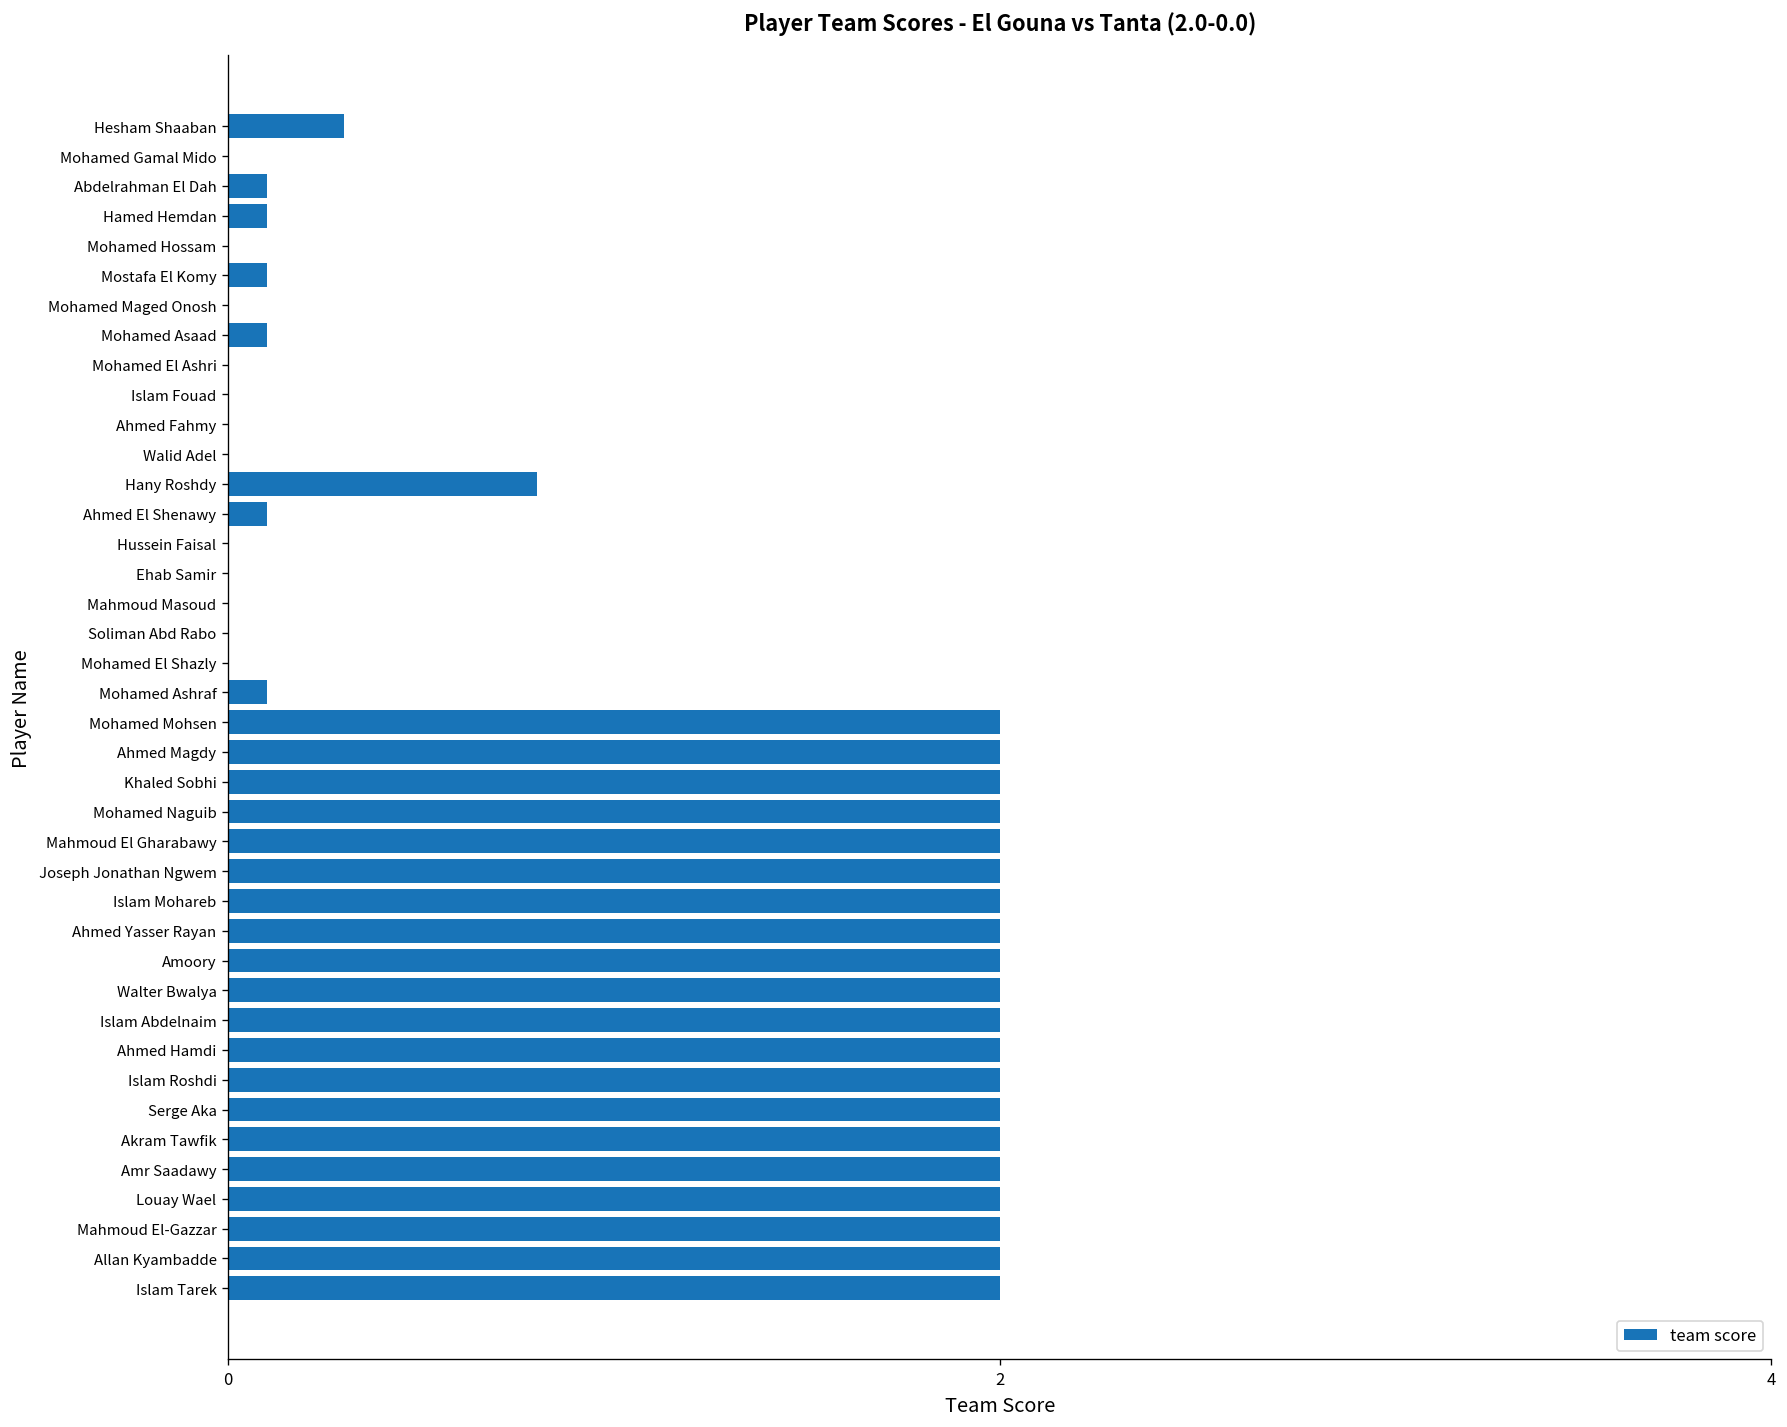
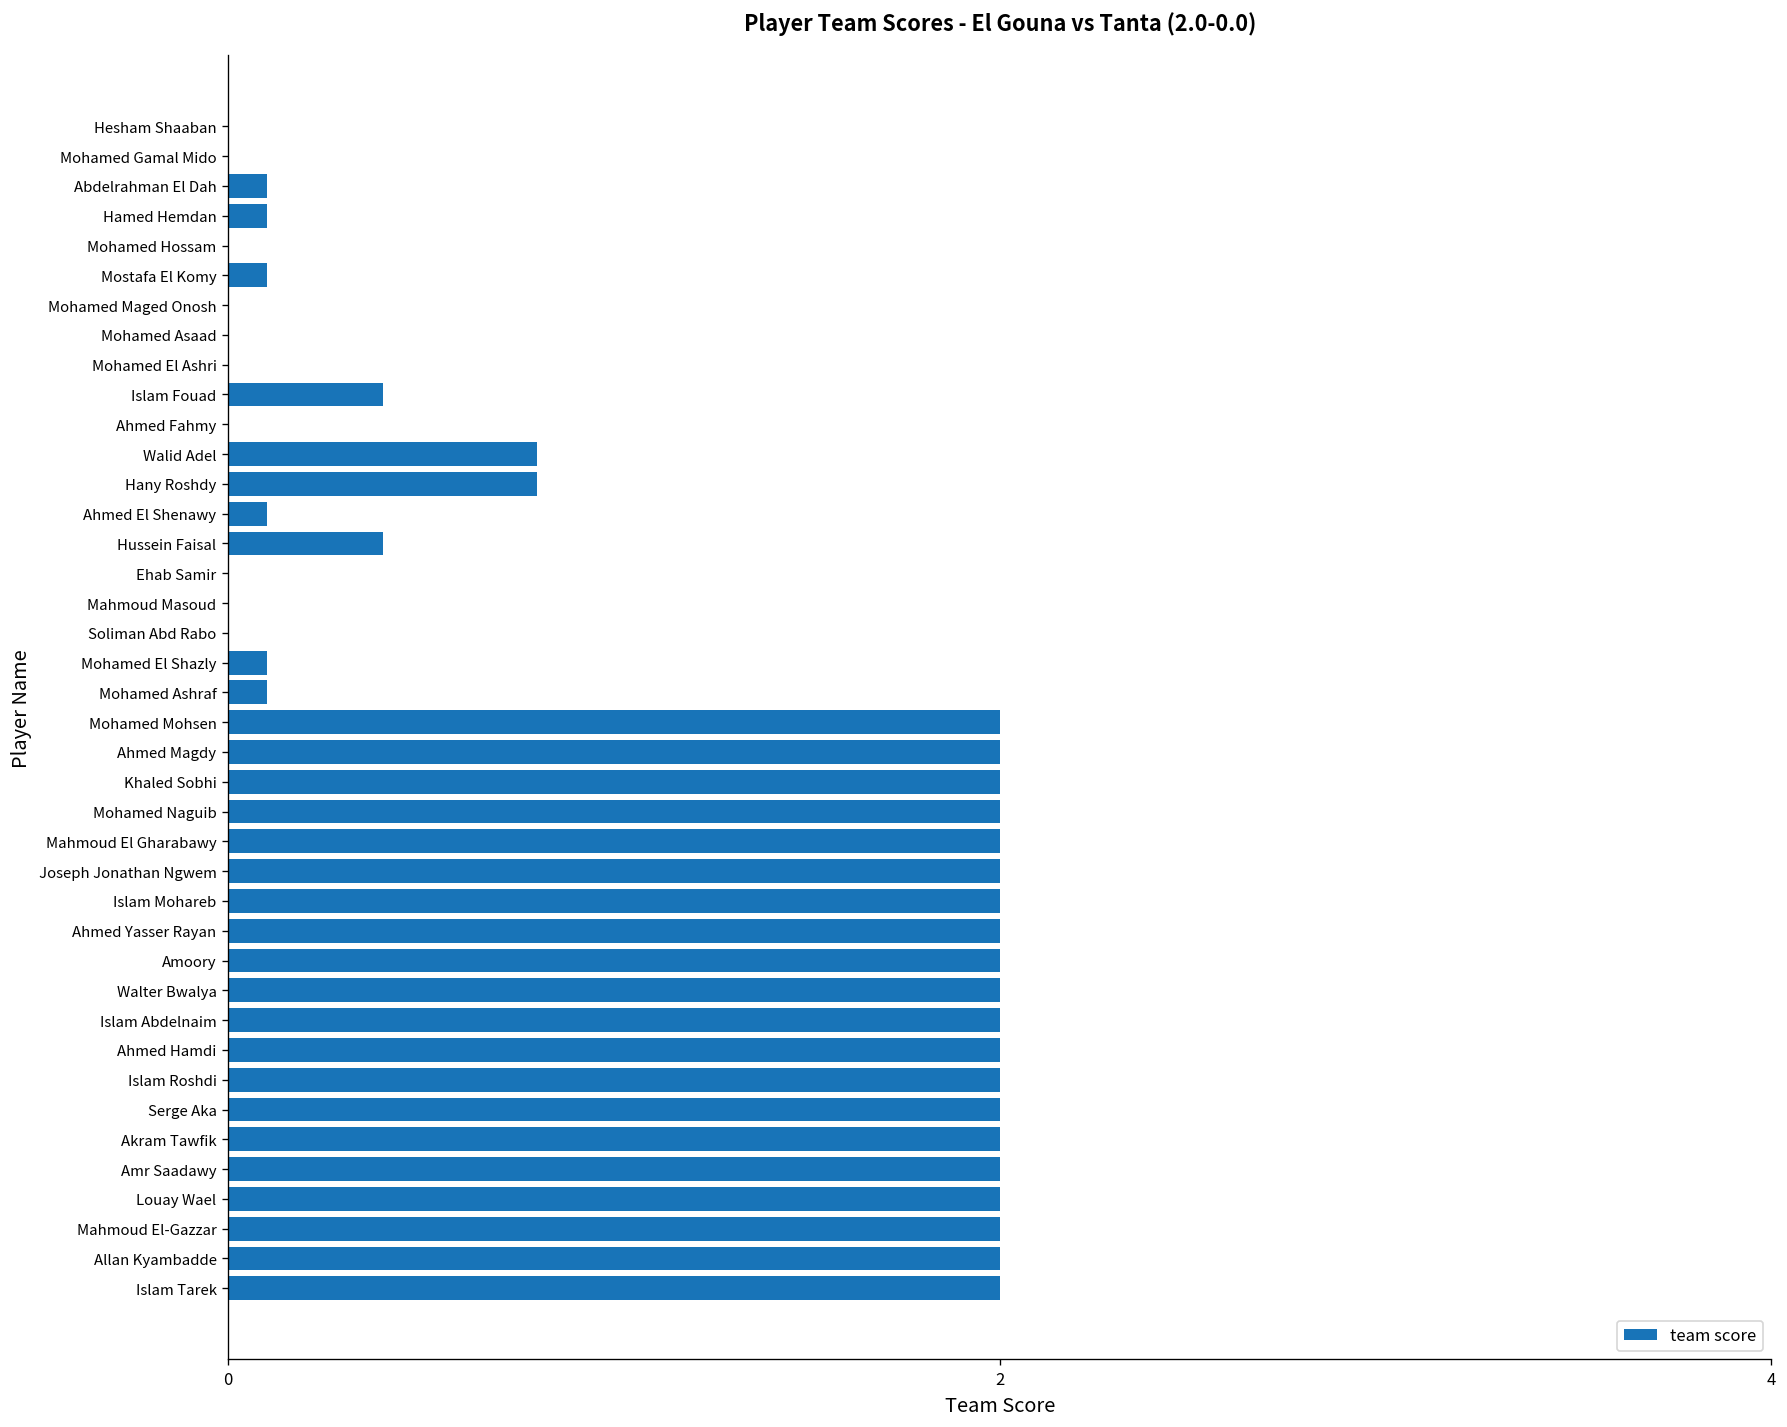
Hesham Shaaban: 0.3 -> 0.0
Mohamed Asaad: 0.1 -> 0.0
Islam Fouad: 0.0 -> 0.4
Walid Adel: 0.0 -> 0.8
Hussein Faisal: 0.0 -> 0.4
Mohamed El Shazly: 0.0 -> 0.1
